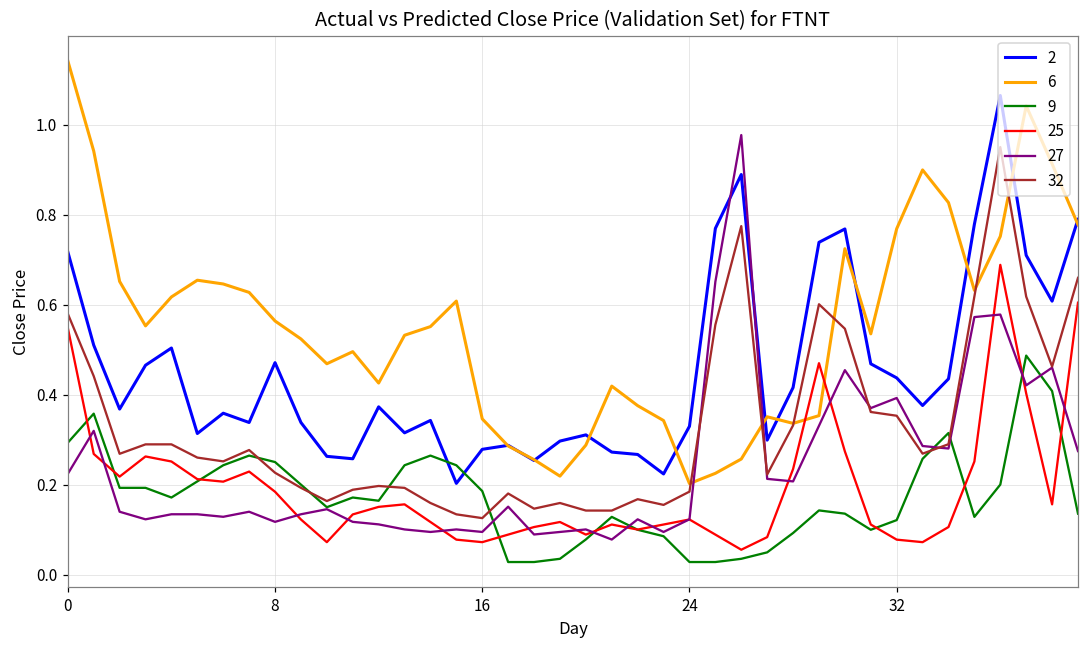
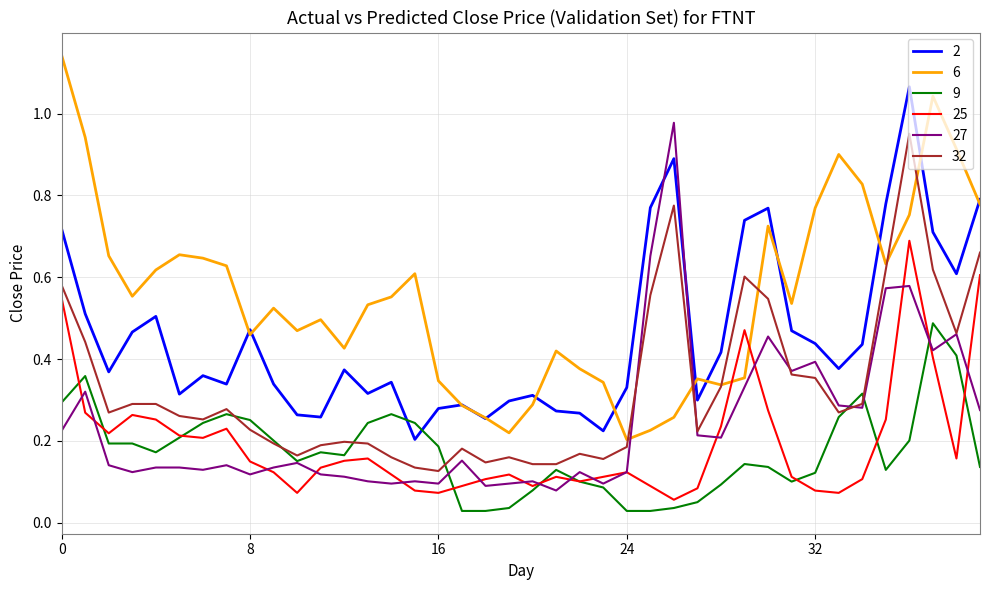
6, 8: 0.56 -> 0.46
25, 8: 0.18 -> 0.15
